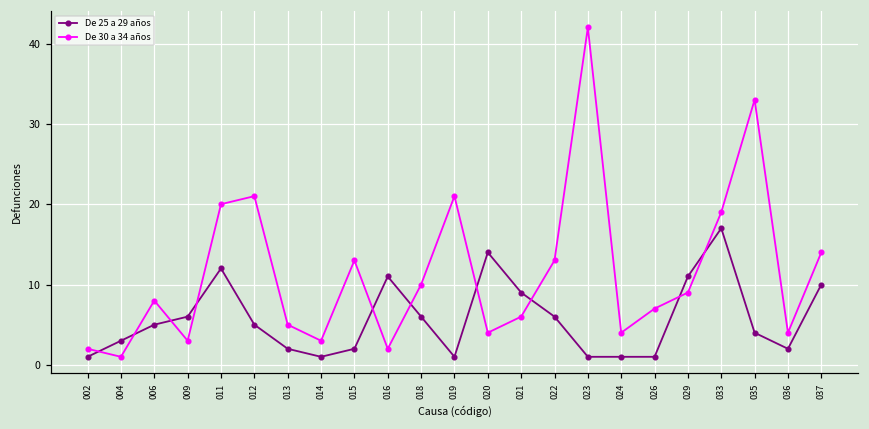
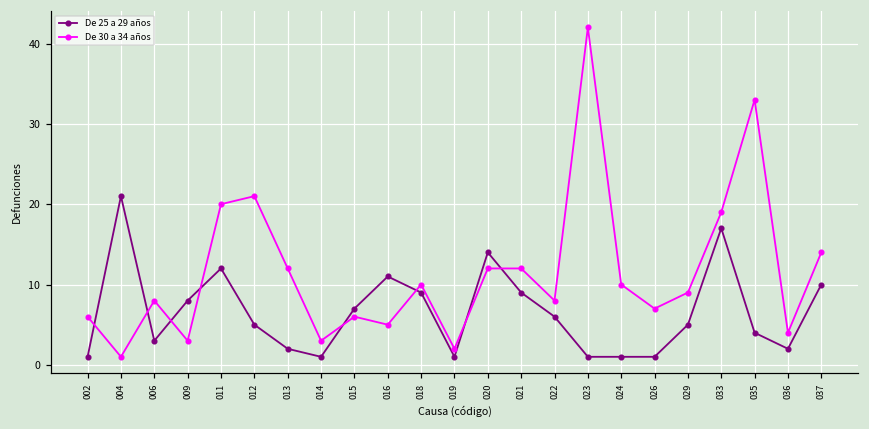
De 30 a 34 años, 002: 2 -> 6
De 25 a 29 años, 004: 3 -> 21
De 25 a 29 años, 006: 5 -> 3
De 25 a 29 años, 009: 6 -> 8
De 30 a 34 años, 013: 5 -> 12
De 25 a 29 años, 015: 2 -> 7
De 30 a 34 años, 015: 13 -> 6
De 30 a 34 años, 016: 2 -> 5
De 25 a 29 años, 018: 6 -> 9
De 30 a 34 años, 019: 21 -> 2
De 30 a 34 años, 020: 4 -> 12
De 30 a 34 años, 021: 6 -> 12
De 30 a 34 años, 022: 13 -> 8
De 30 a 34 años, 024: 4 -> 10
De 25 a 29 años, 029: 11 -> 5
